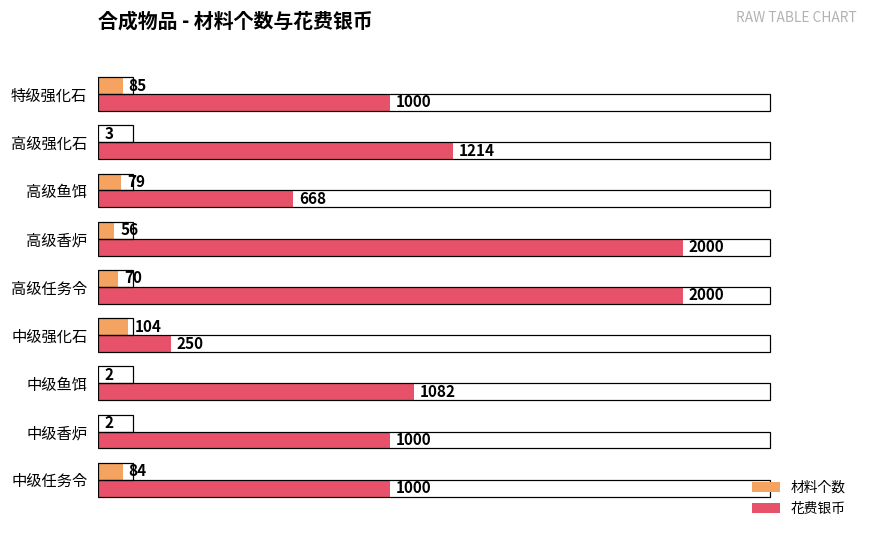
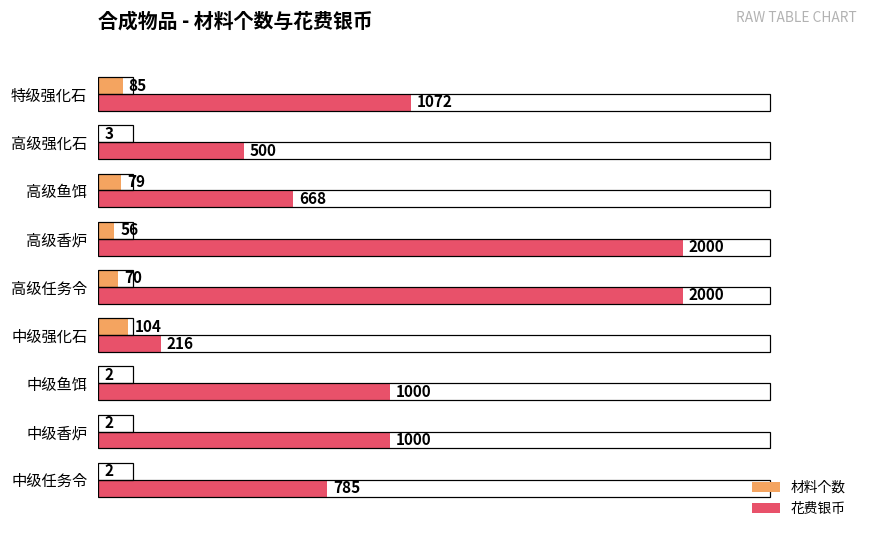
花费银币, 特级强化石: 1000 -> 1072
花费银币, 高级强化石: 1214 -> 500
花费银币, 中级强化石: 250 -> 216
花费银币, 中级鱼饵: 1082 -> 1000
材料个数, 中级任务令: 84 -> 2
花费银币, 中级任务令: 1000 -> 785
